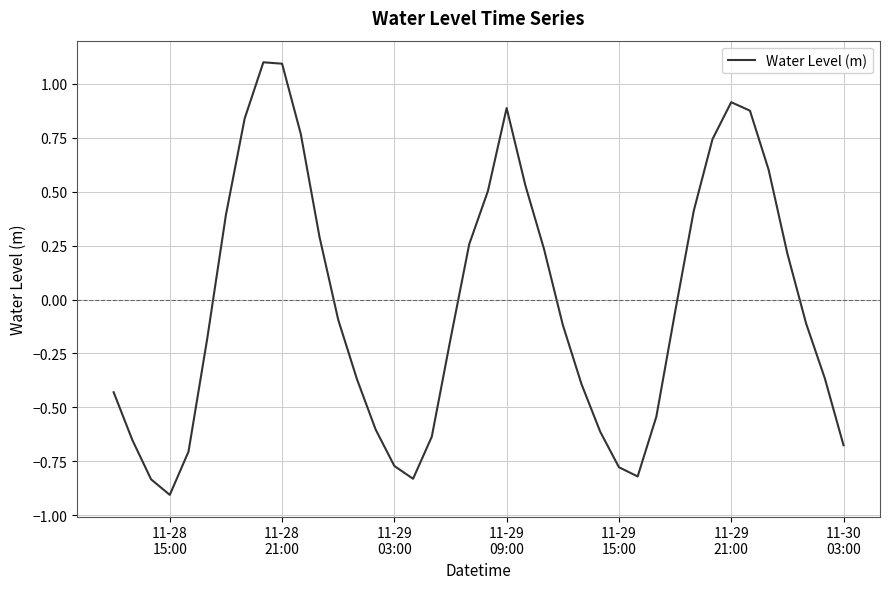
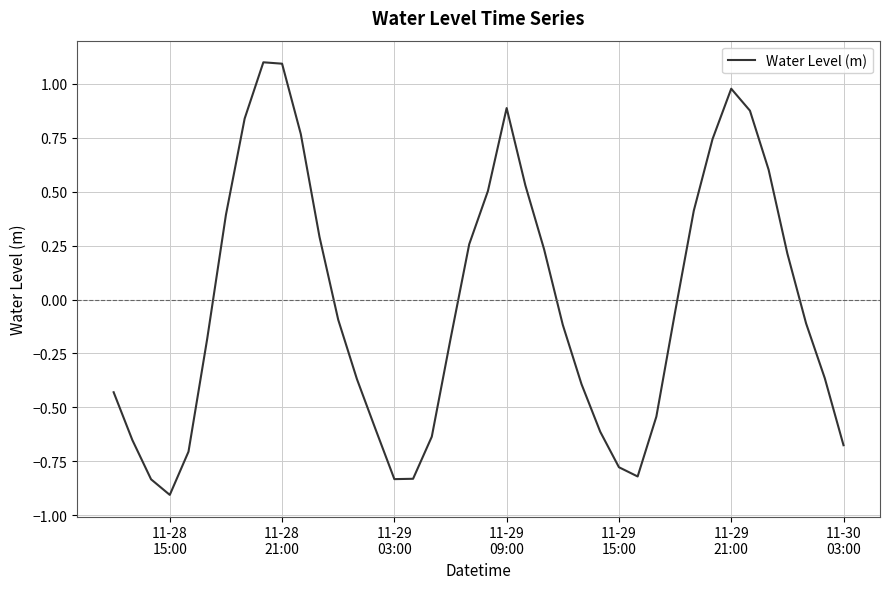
11-29 03:00: -0.77 -> -0.83
11-29 21:00: 0.92 -> 0.98
